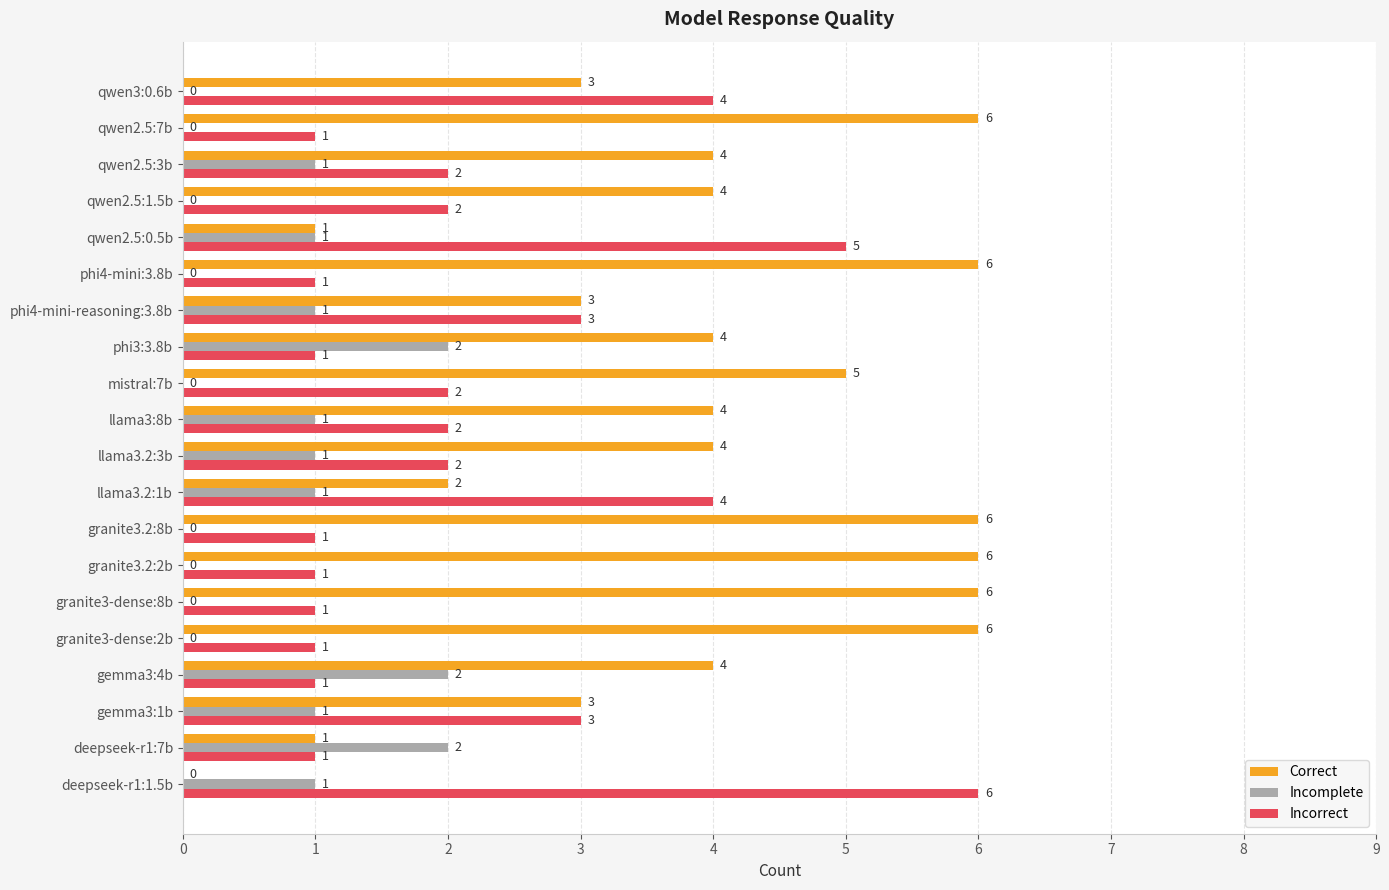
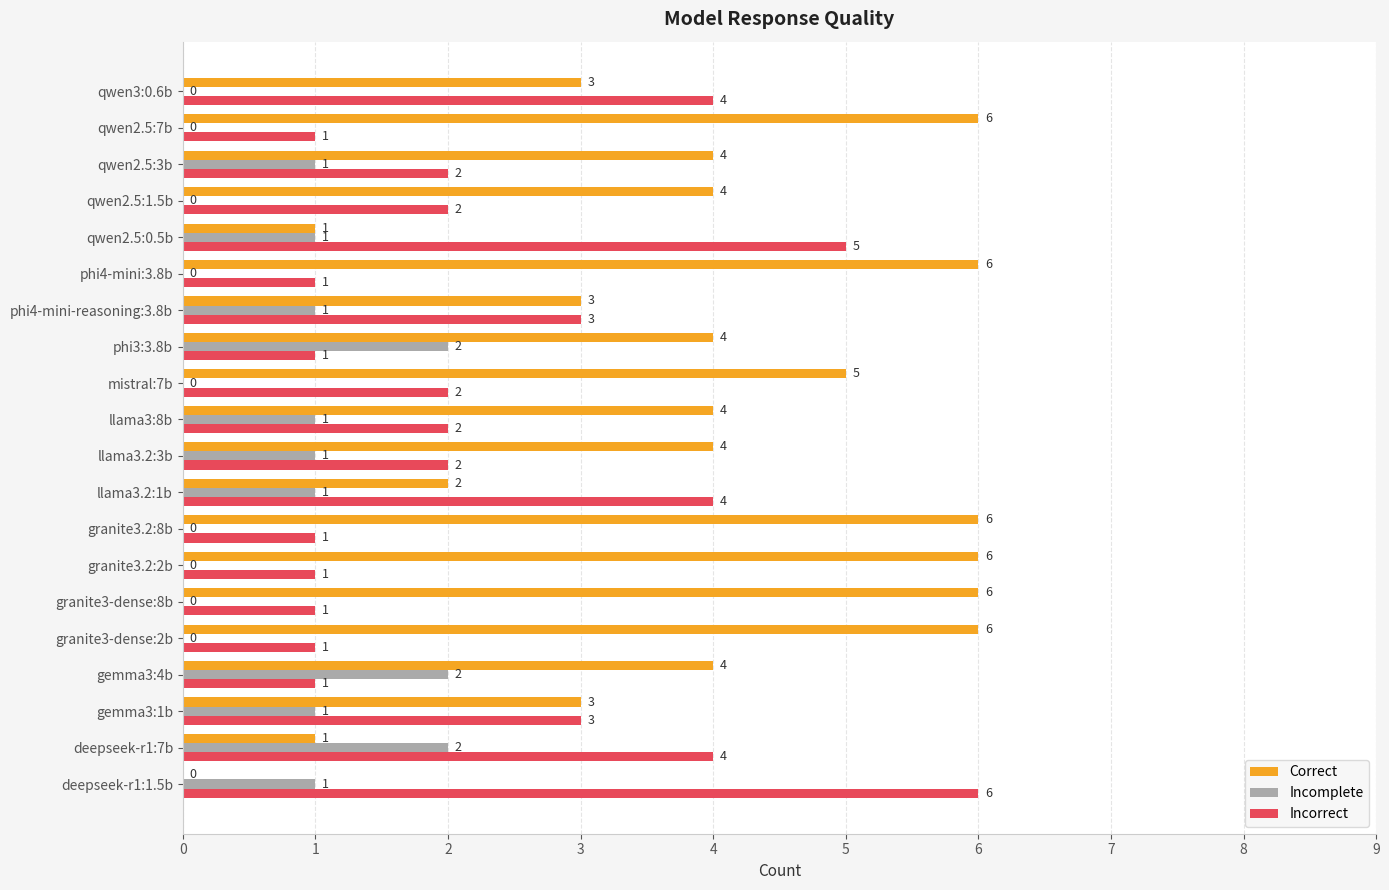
Incorrect, deepseek-r1:7b: 1 -> 4
